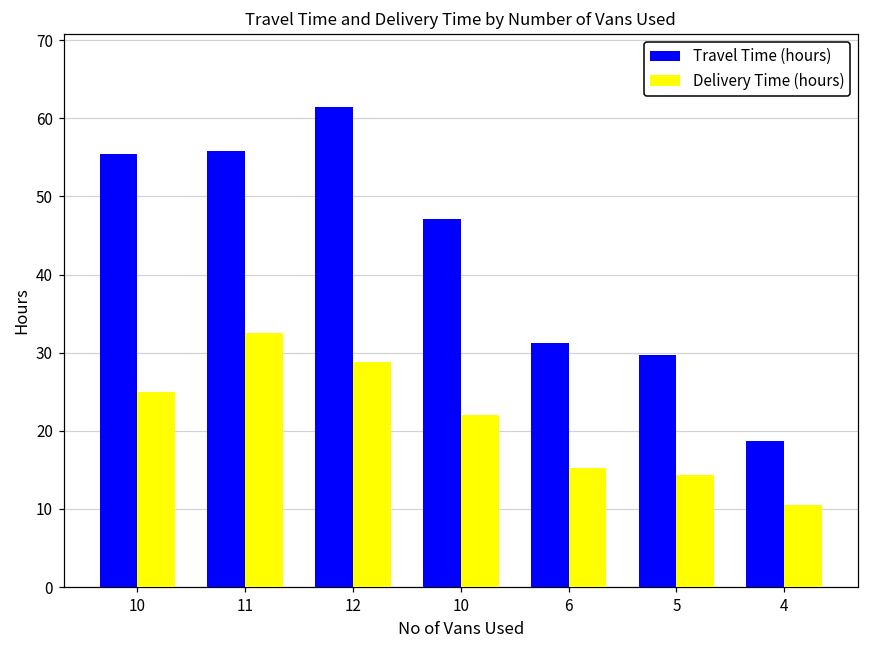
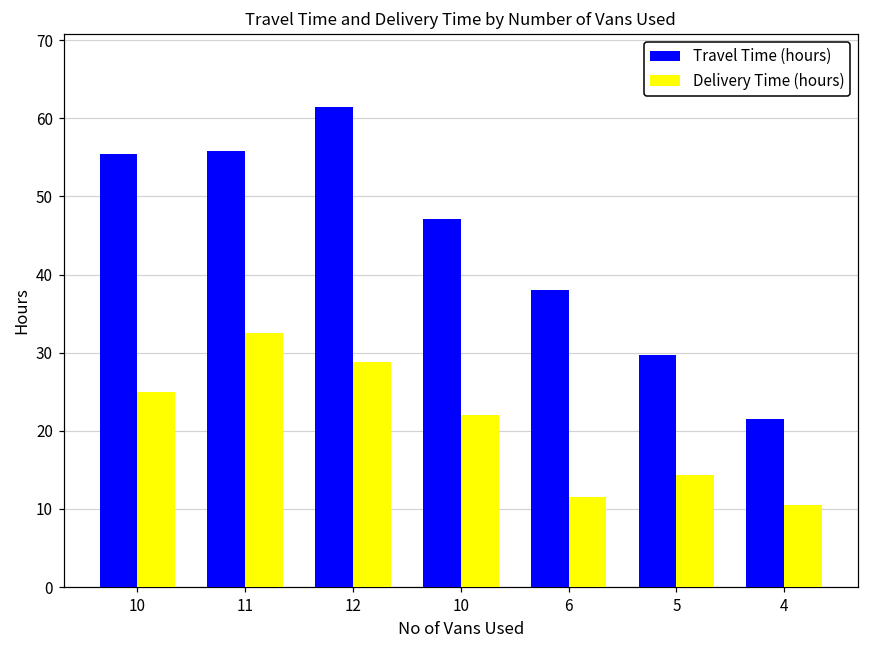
Travel Time (hours), 6: 31 -> 38
Delivery Time (hours), 6: 15 -> 12
Travel Time (hours), 4: 19 -> 22
